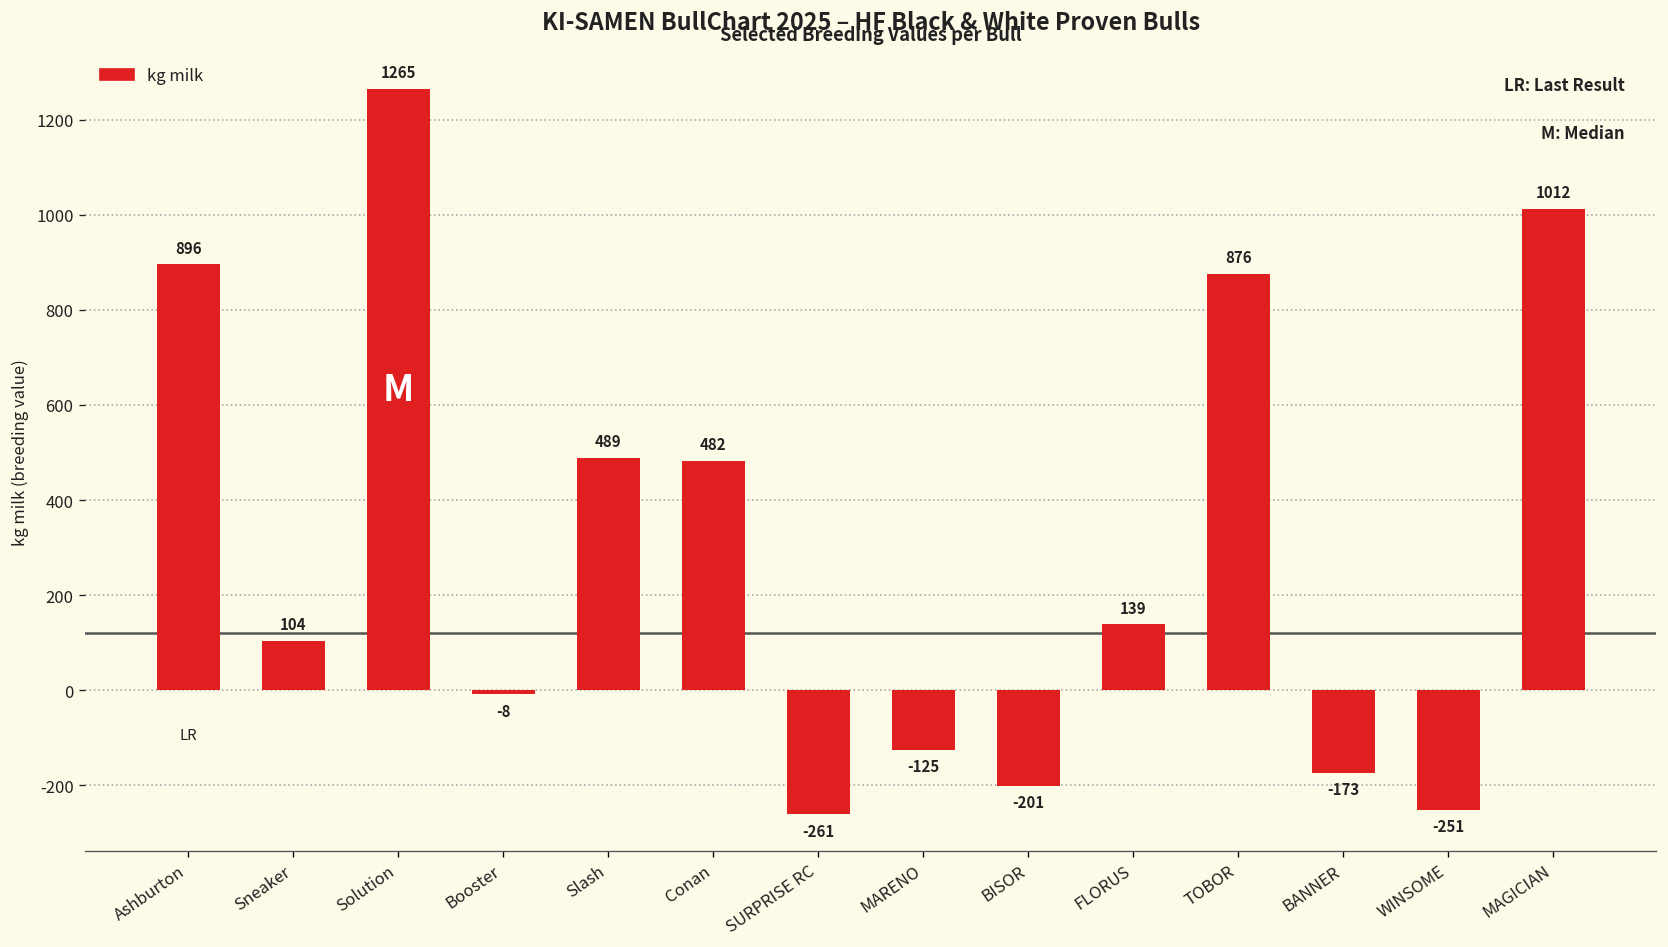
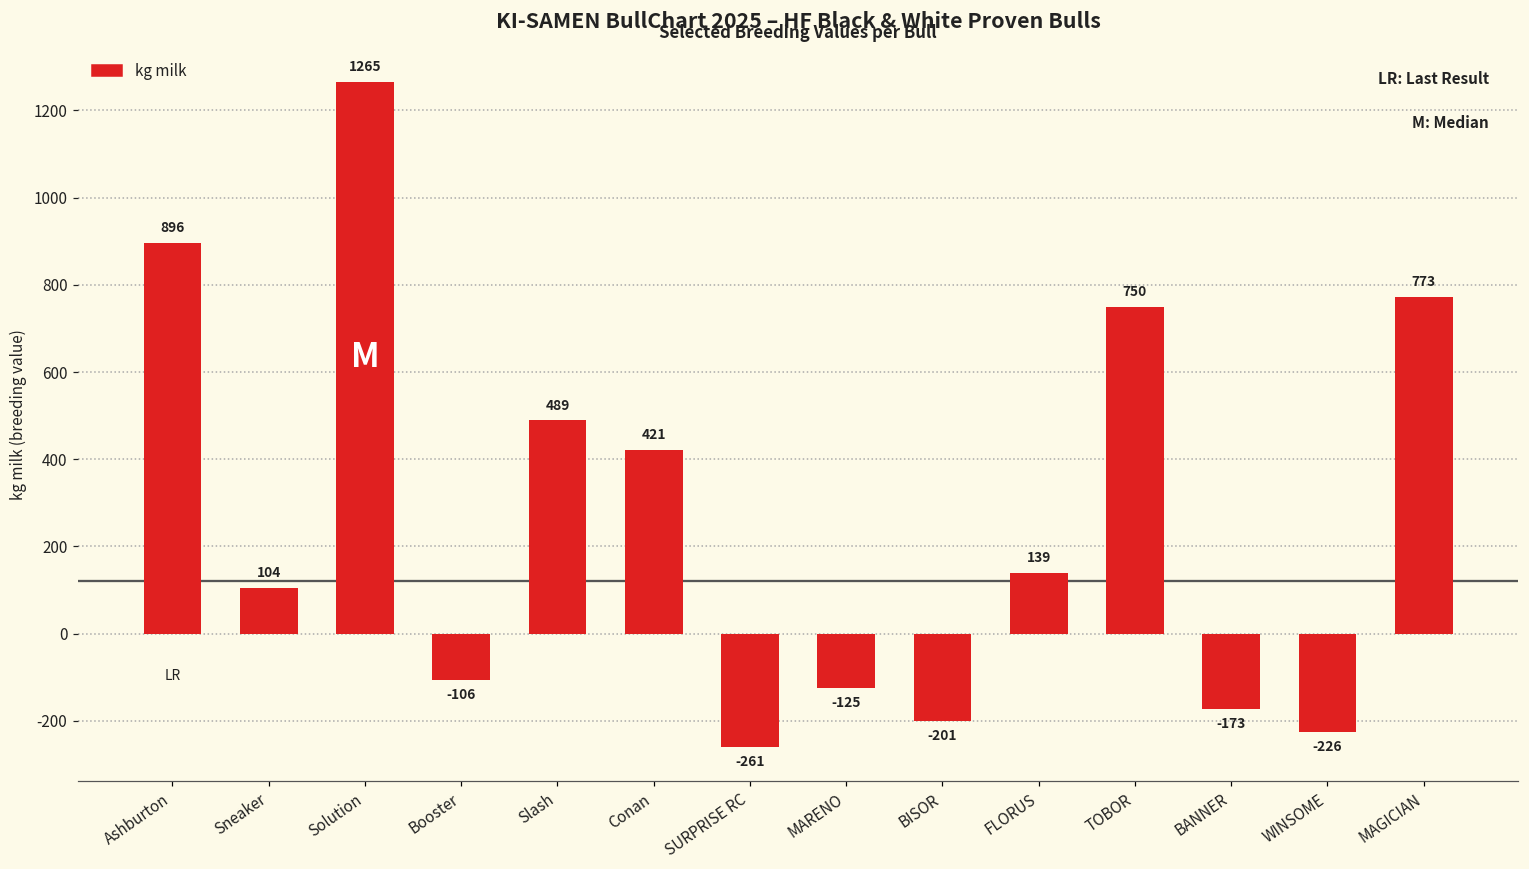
Booster: -8 -> -106
Conan: 482 -> 421
TOBOR: 876 -> 750
WINSOME: -251 -> -226
MAGICIAN: 1012 -> 773
